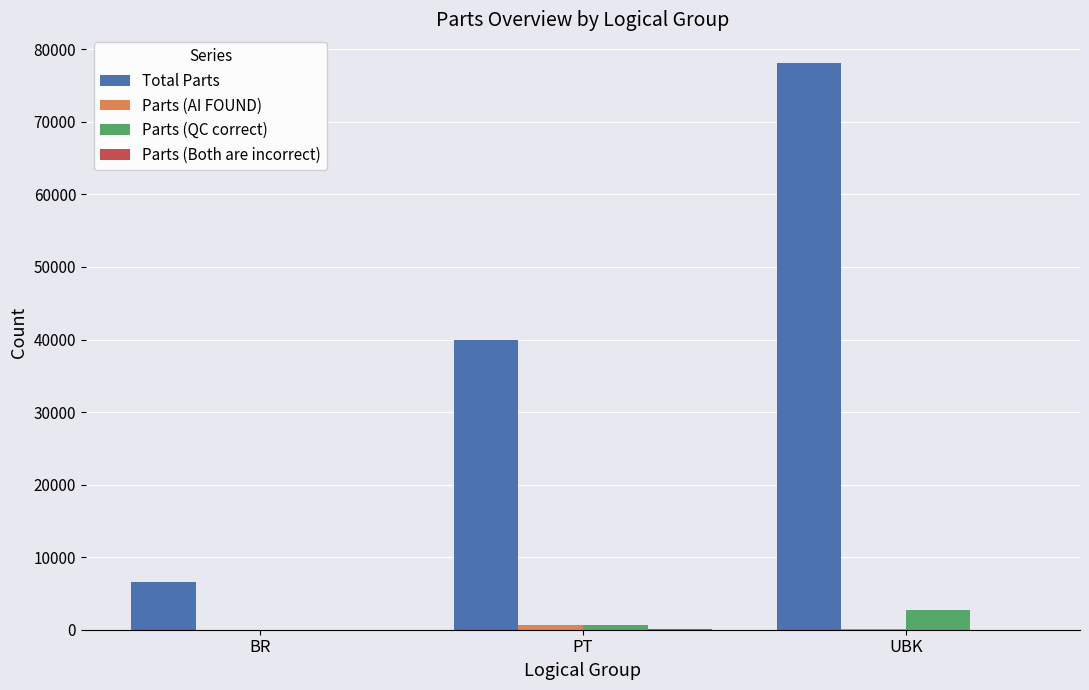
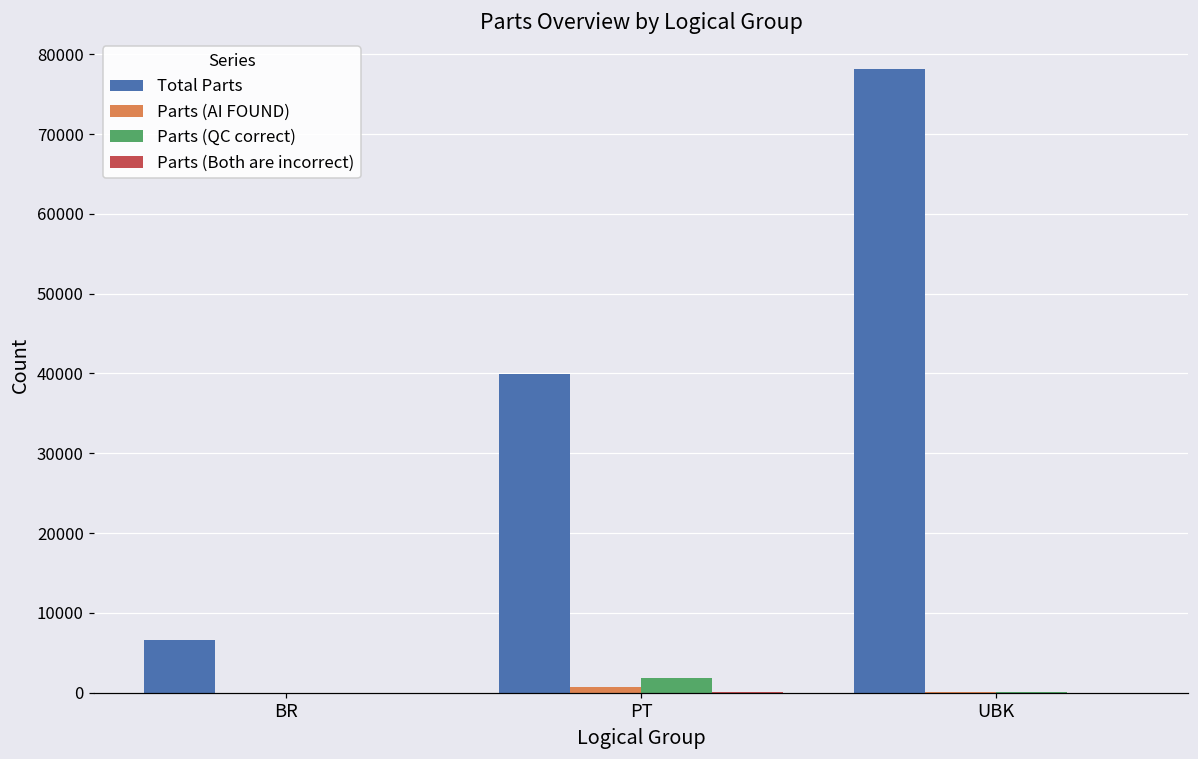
Parts (QC correct), PT: 1000 -> 2000
Parts (QC correct), UBK: 3000 -> 0
